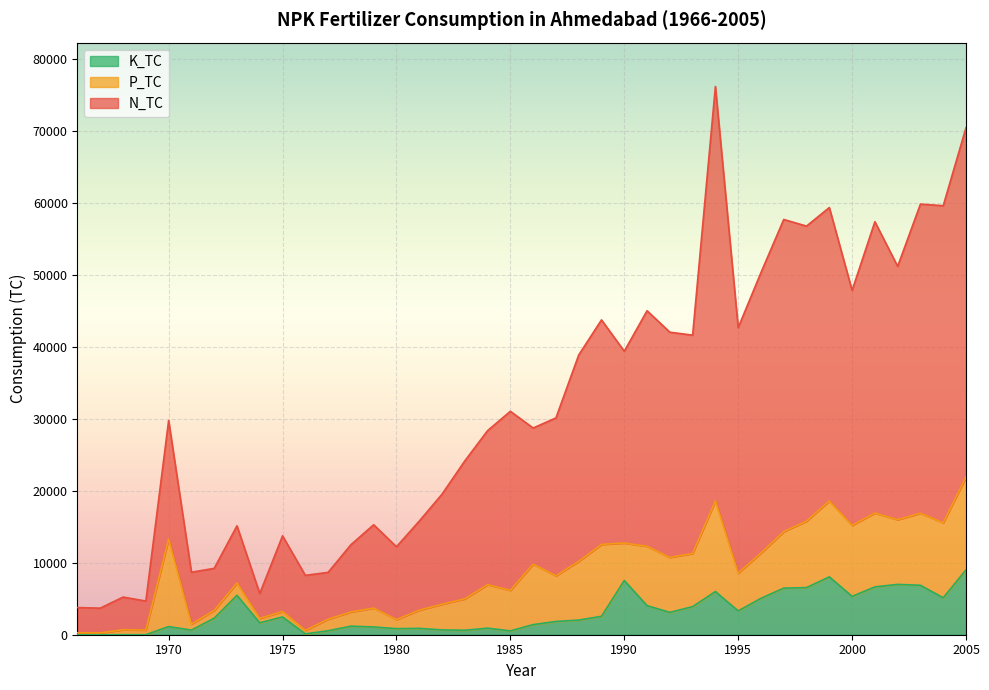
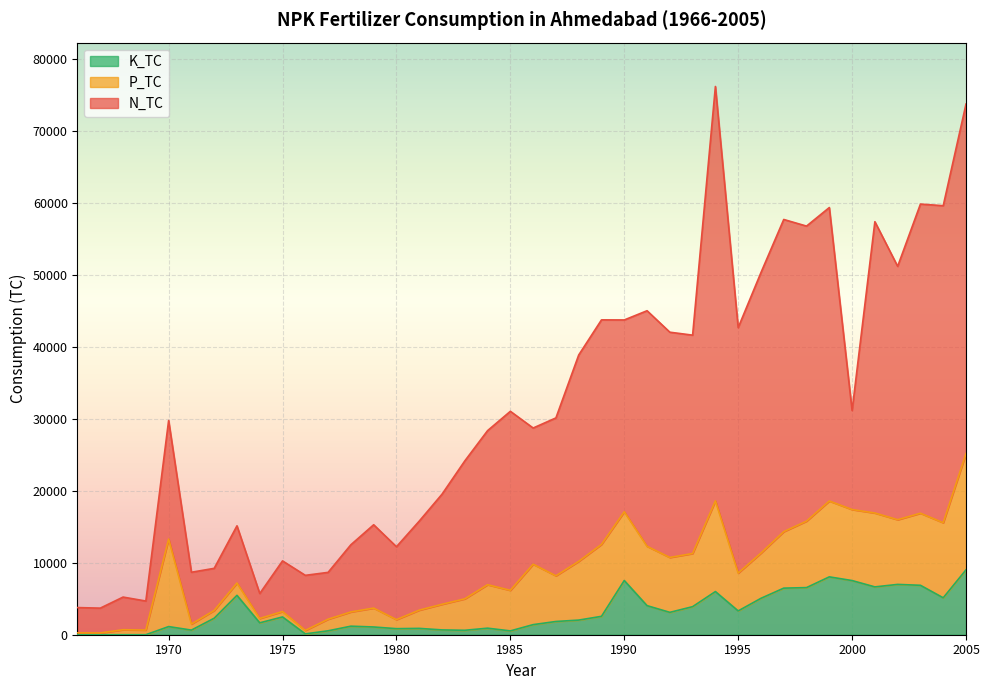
N_TC, 1975: 11000 -> 7000
P_TC, 1990: 5000 -> 10000
K_TC, 2000: 5000 -> 8000
N_TC, 2000: 33000 -> 14000
P_TC, 2005: 13000 -> 16000
